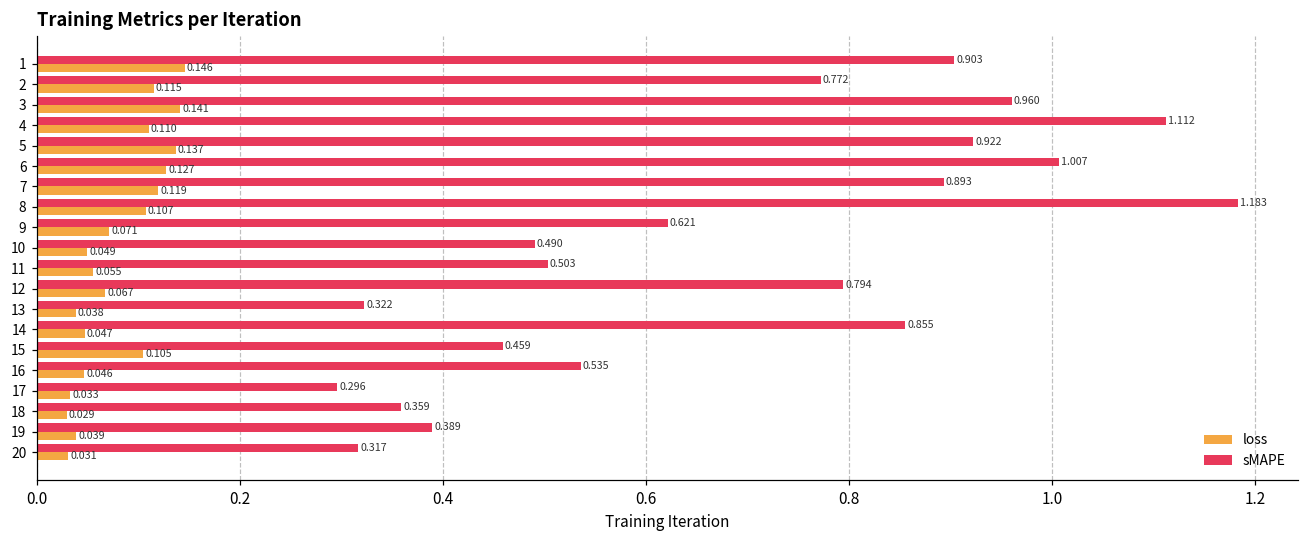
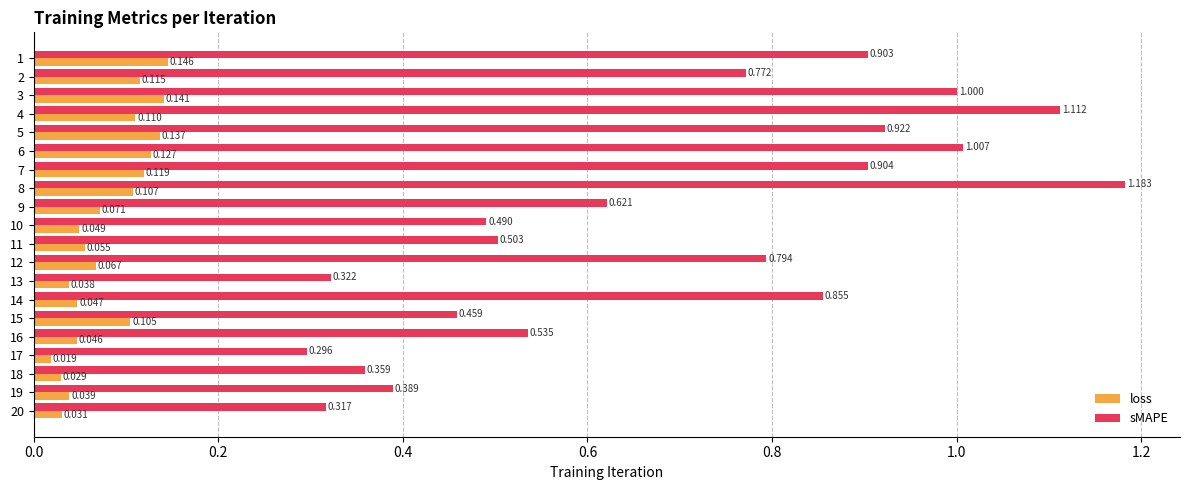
sMAPE, 3: 0.960 -> 1.000
sMAPE, 7: 0.893 -> 0.904
loss, 17: 0.033 -> 0.019
